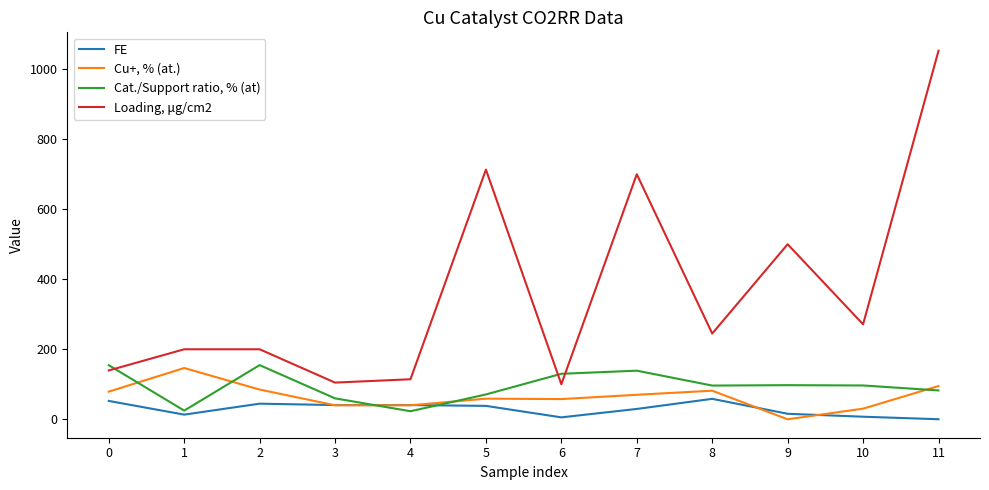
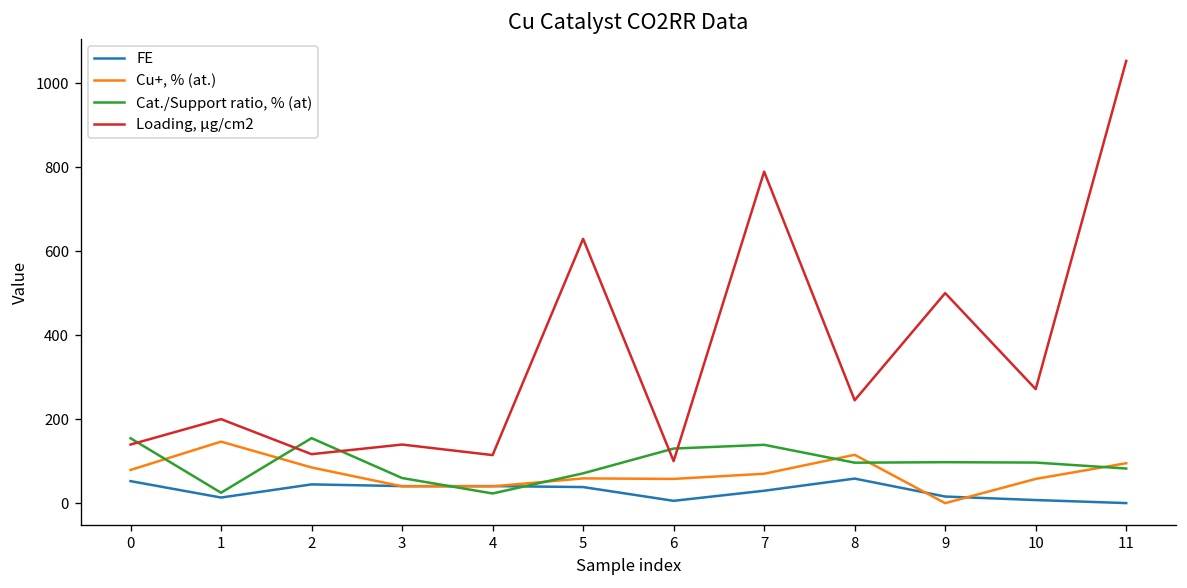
Loading, μg/cm2, 2: 200 -> 120
Loading, μg/cm2, 3: 100 -> 140
Loading, μg/cm2, 5: 710 -> 630
Loading, μg/cm2, 7: 700 -> 790
Cu+, % (at.), 8: 80 -> 120
Cu+, % (at.), 10: 30 -> 60
